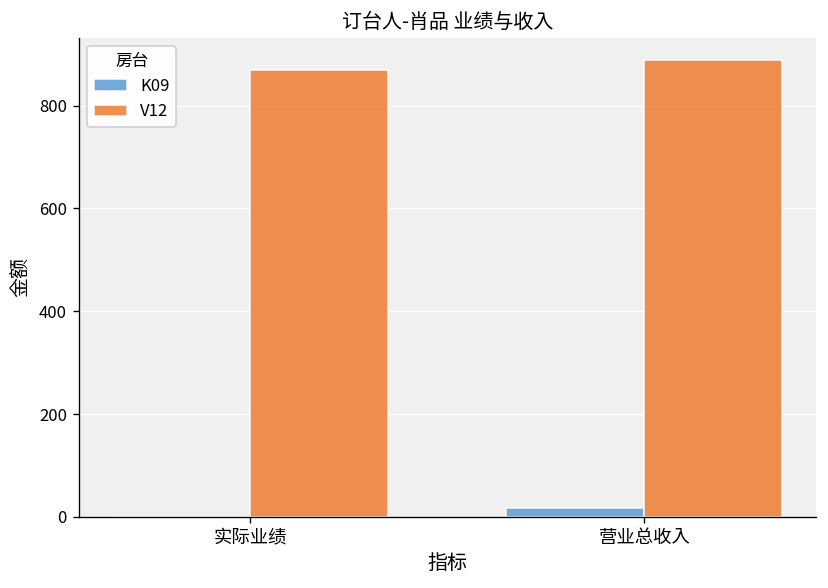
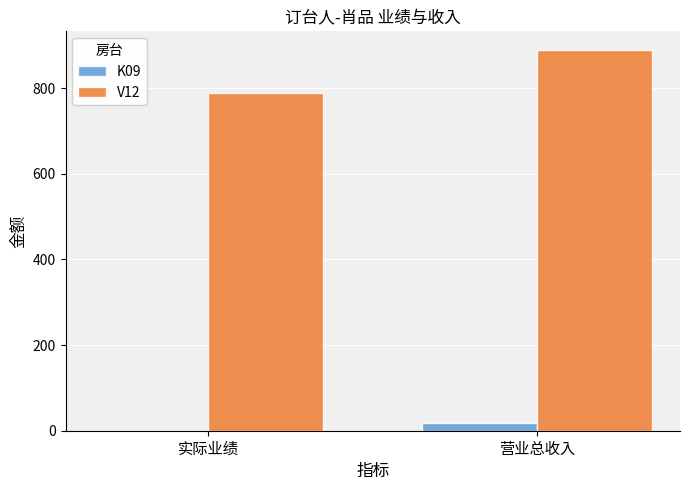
V12, 实际业绩: 870 -> 790
